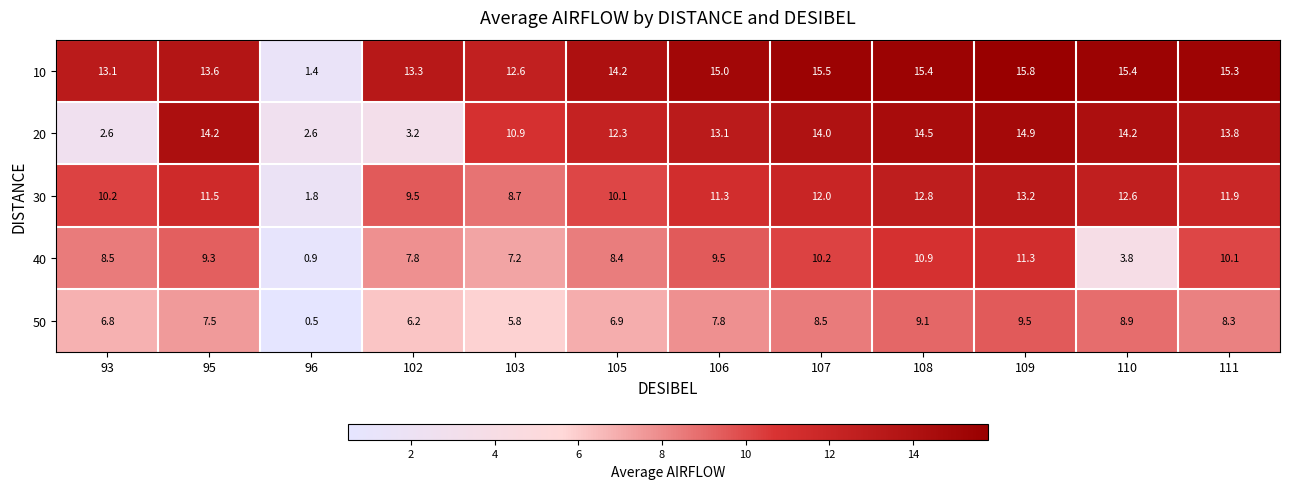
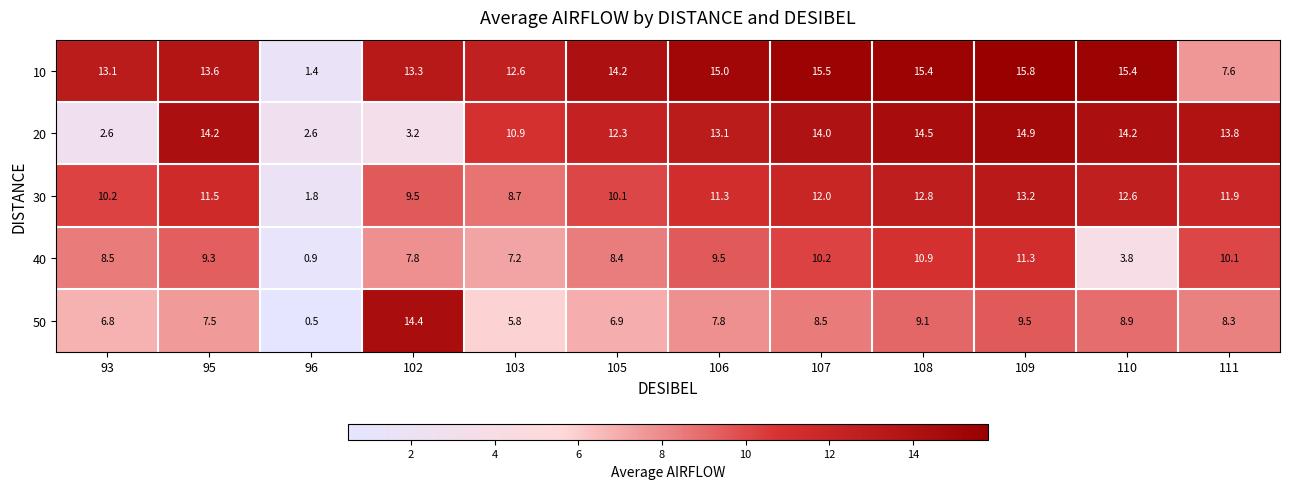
10, 111: 15.3 -> 7.6
50, 102: 6.2 -> 14.4
